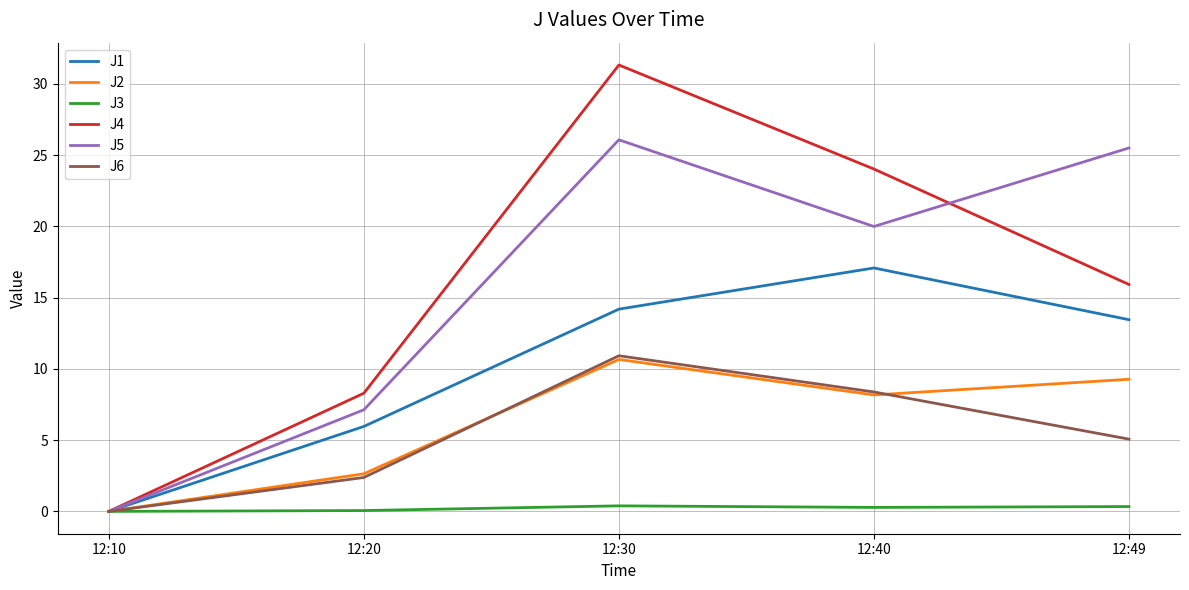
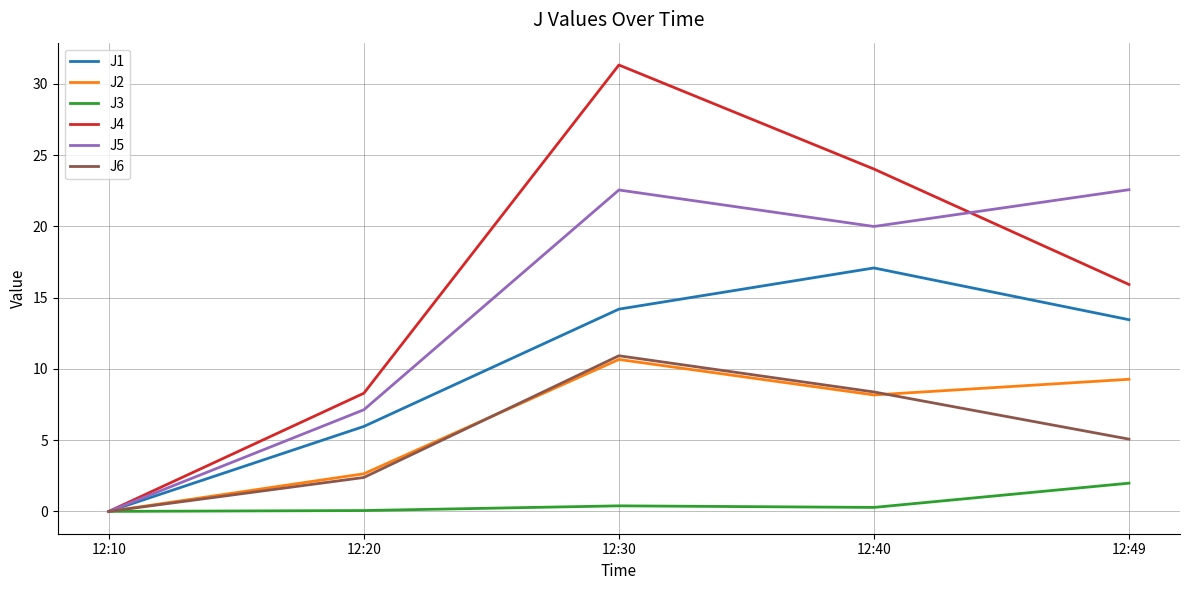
J5, 12:30: 26.1 -> 22.6
J3, 12:49: 0.3 -> 2.0
J5, 12:49: 25.5 -> 22.6
